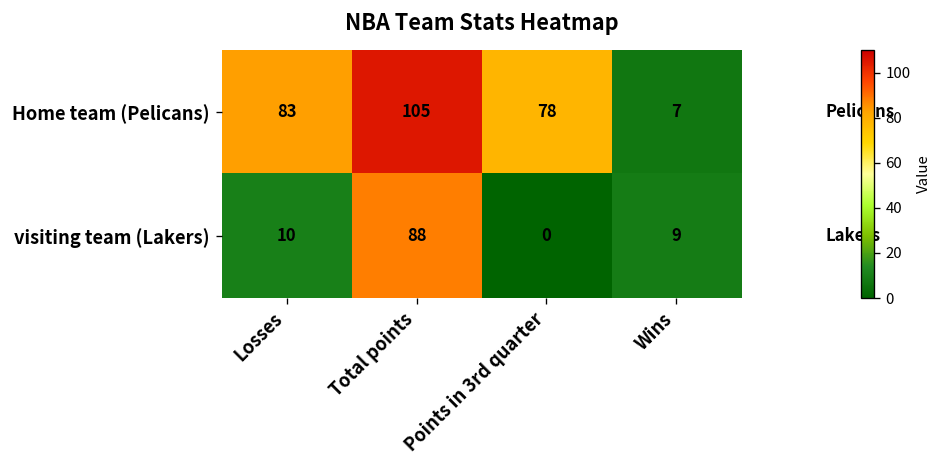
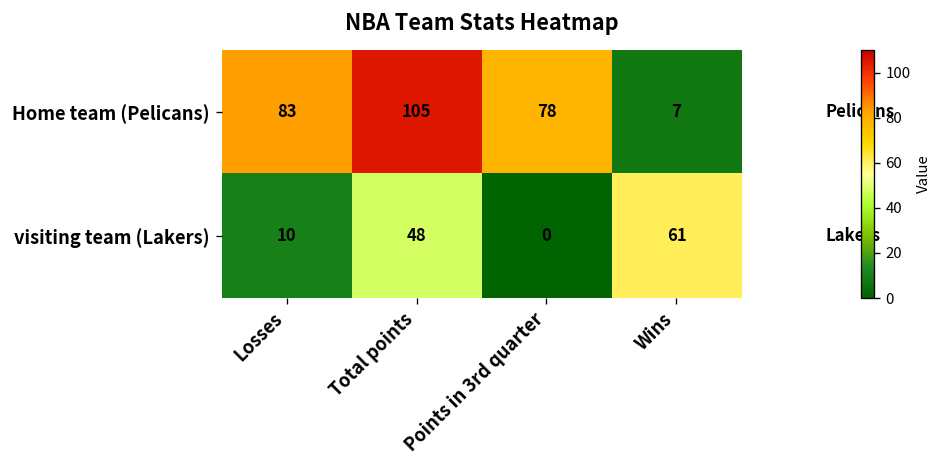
visiting team (Lakers), Total points: 88 -> 48
visiting team (Lakers), Wins: 9 -> 61
